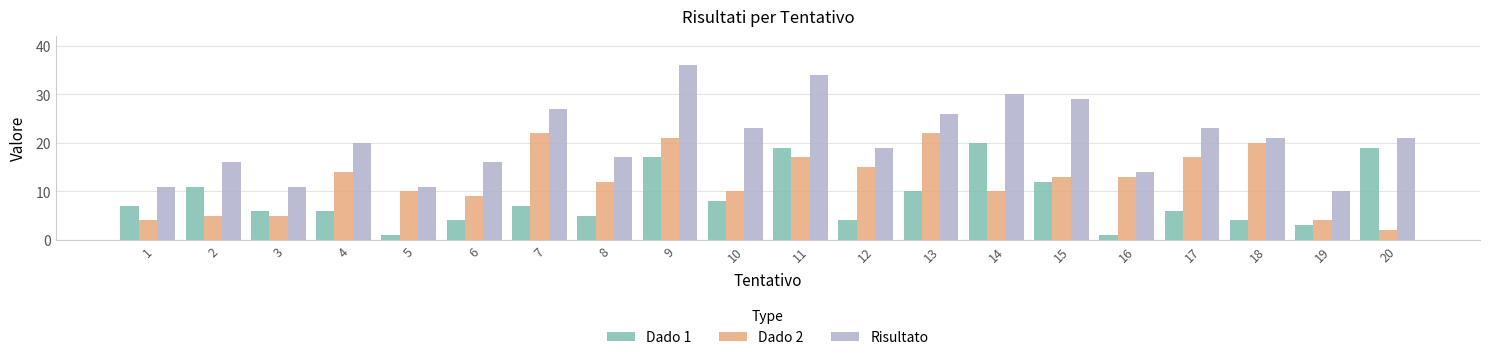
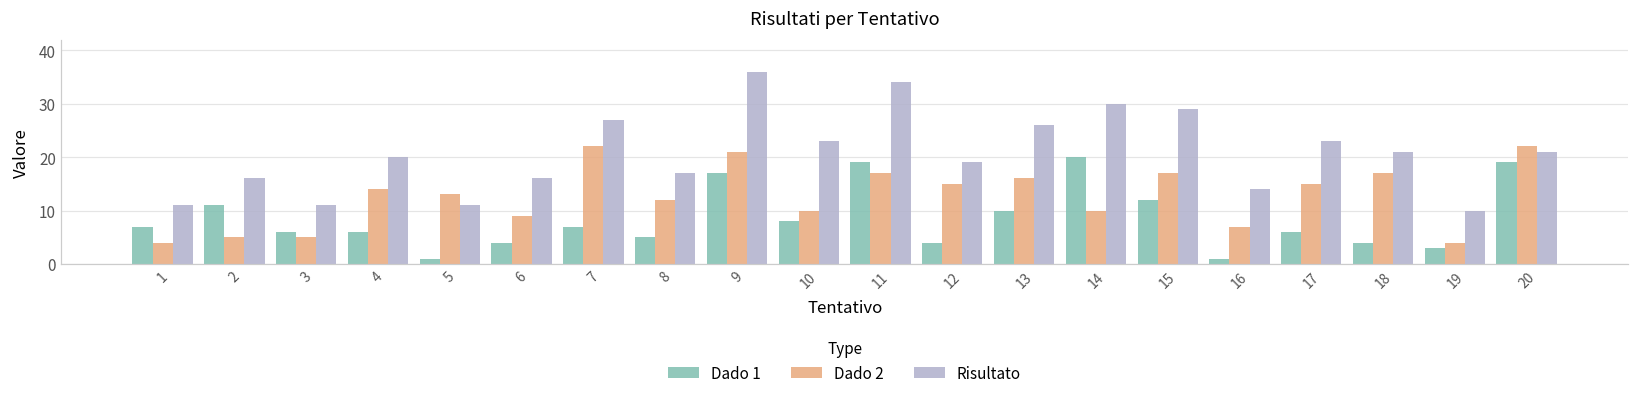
Dado 2, 5: 10 -> 13
Dado 2, 13: 22 -> 16
Dado 2, 15: 13 -> 17
Dado 2, 16: 13 -> 7
Dado 2, 17: 17 -> 15
Dado 2, 18: 20 -> 17
Dado 2, 20: 2 -> 22
